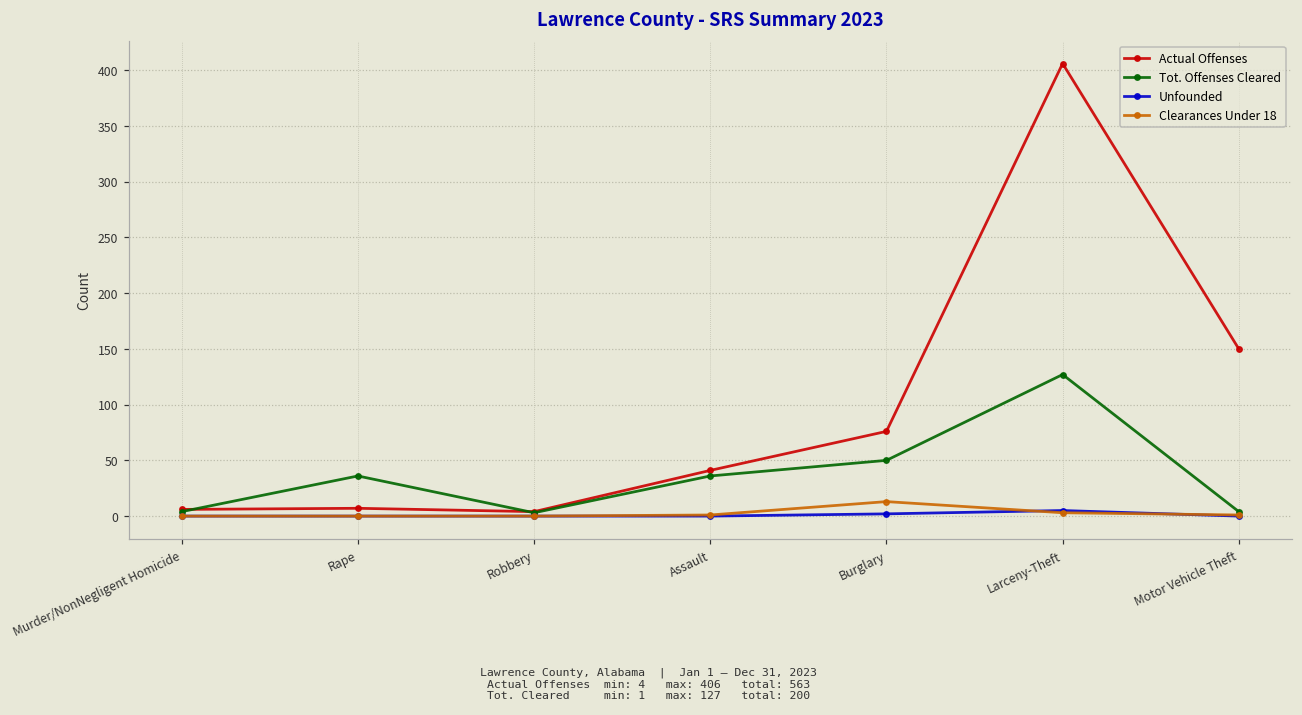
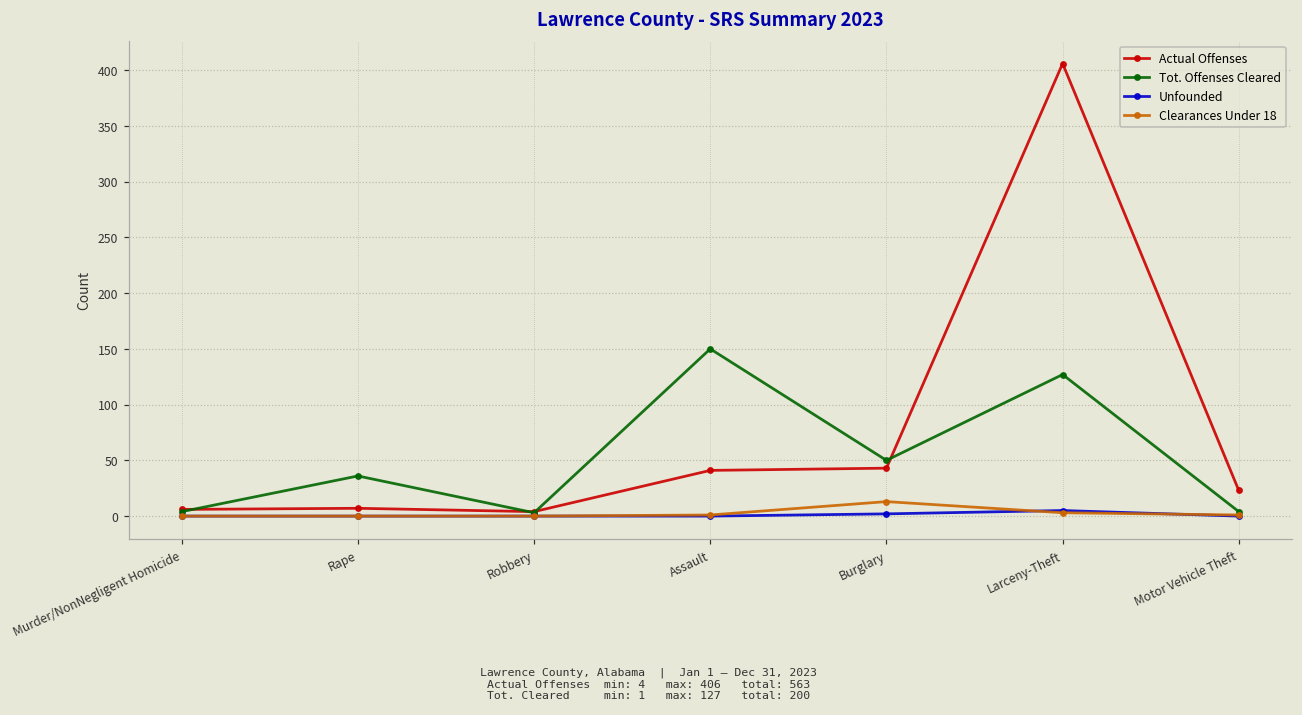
Tot. Offenses Cleared, Assault: 36 -> 150
Actual Offenses, Burglary: 76 -> 43
Actual Offenses, Motor Vehicle Theft: 150 -> 23
